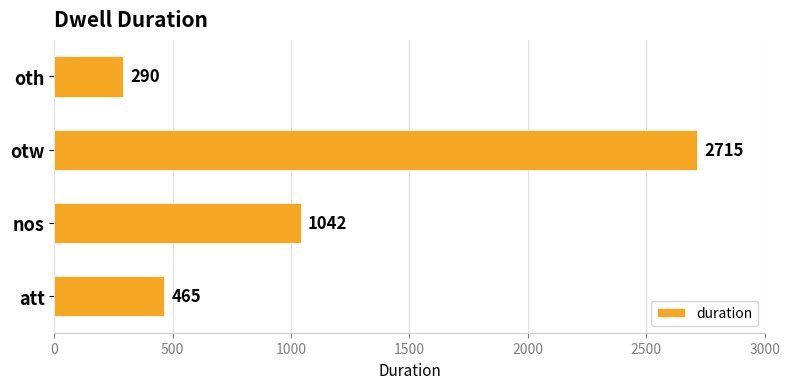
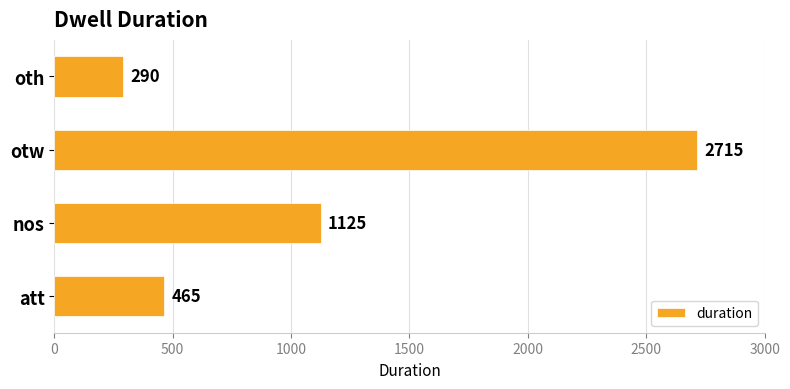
nos: 1042 -> 1125
